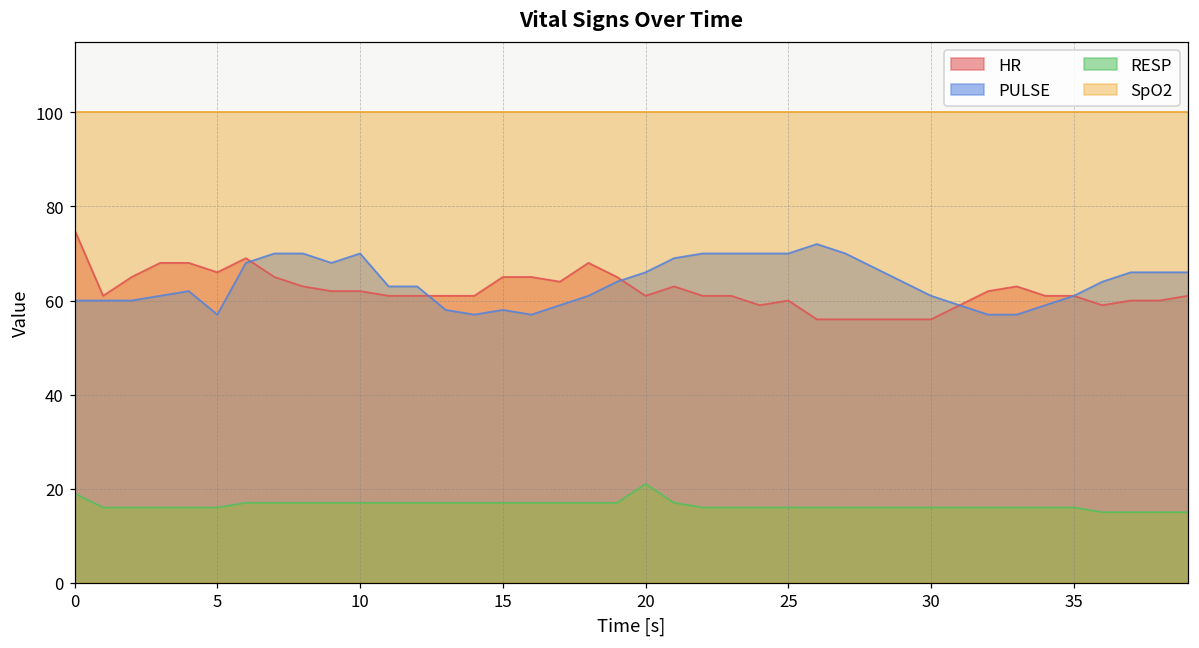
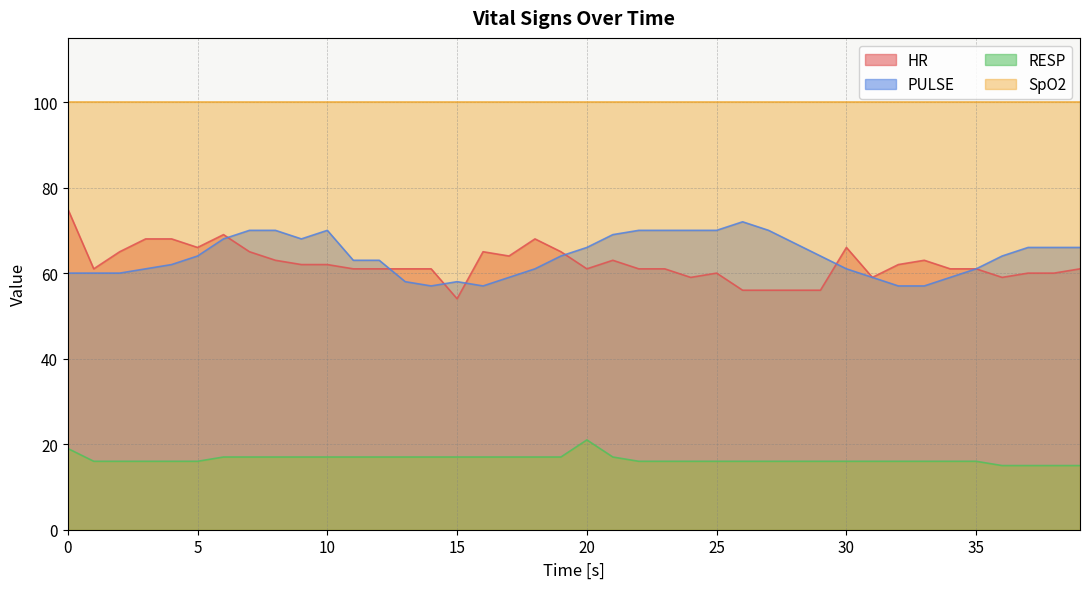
PULSE, 5: 57 -> 64
HR, 15: 65 -> 54
HR, 30: 56 -> 66
